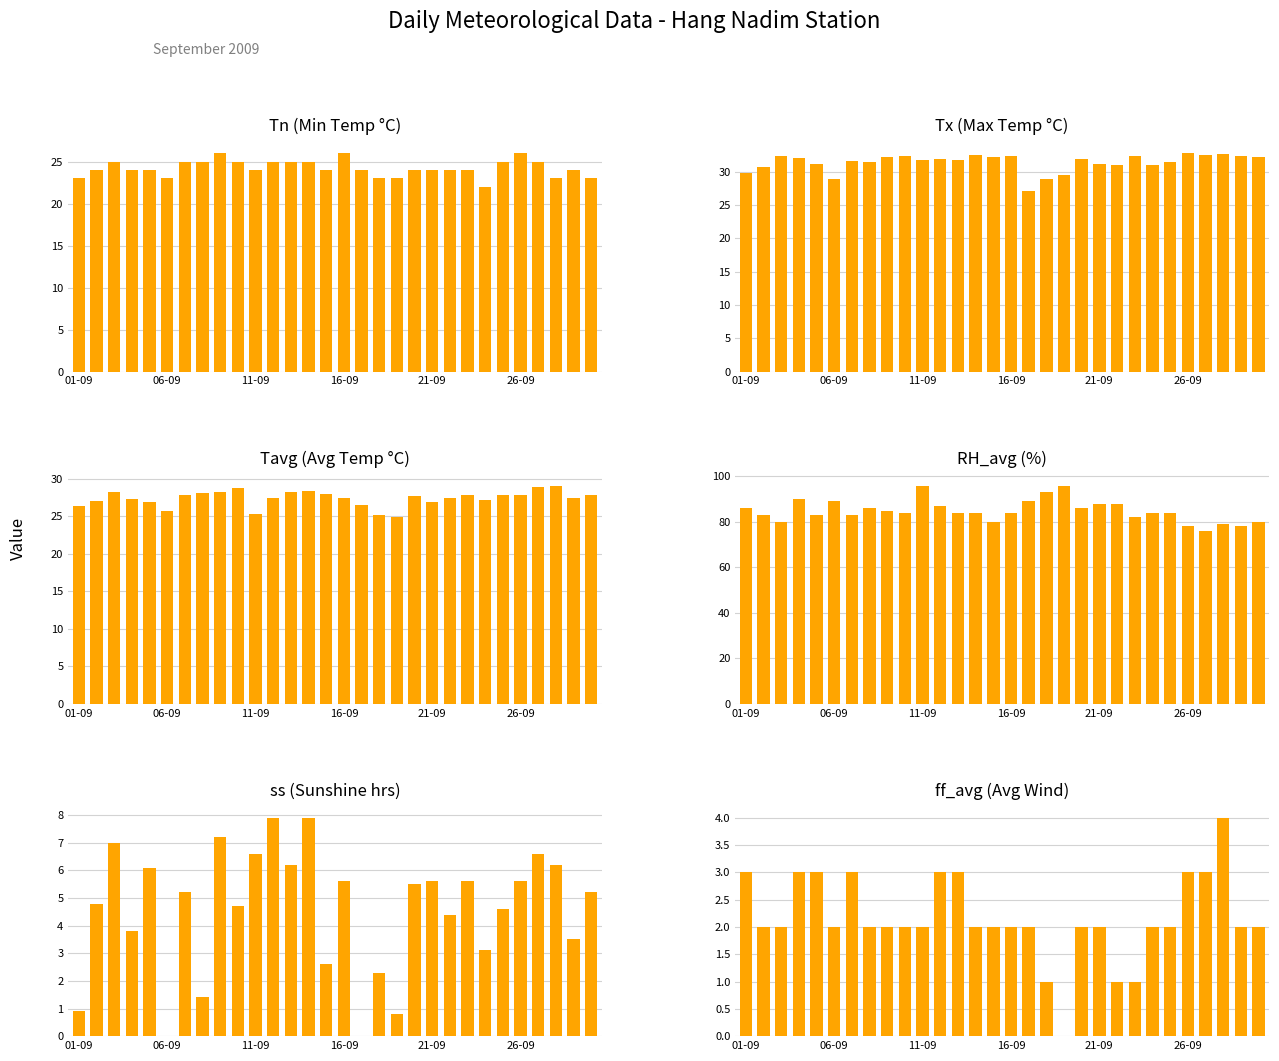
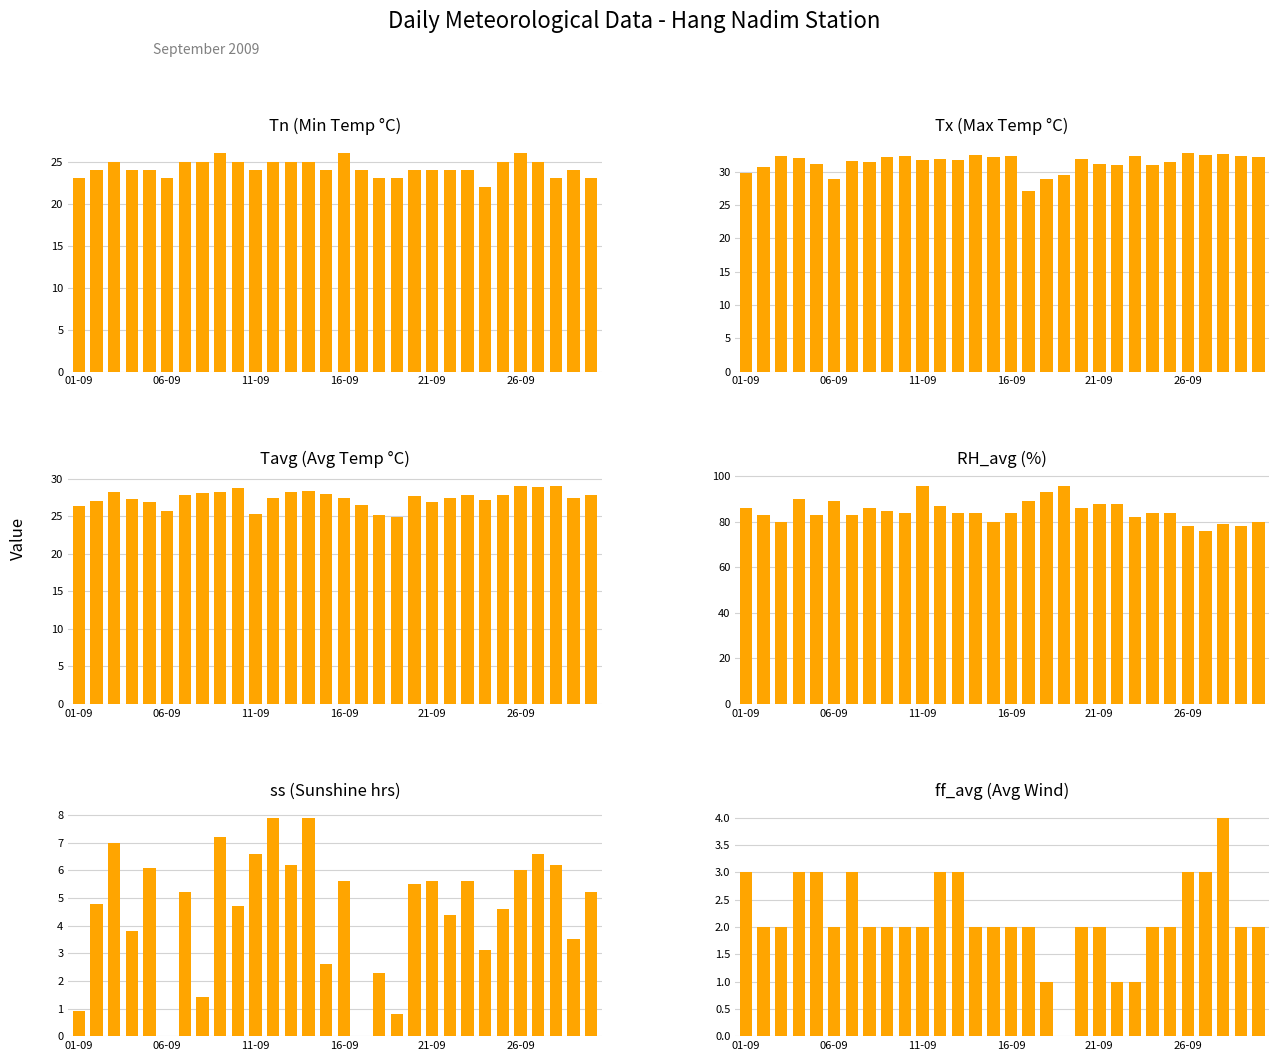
Tavg (Avg Temp °C), 26-09: 28 -> 29
ss (Sunshine hrs), 26-09: 5.6 -> 6.0
